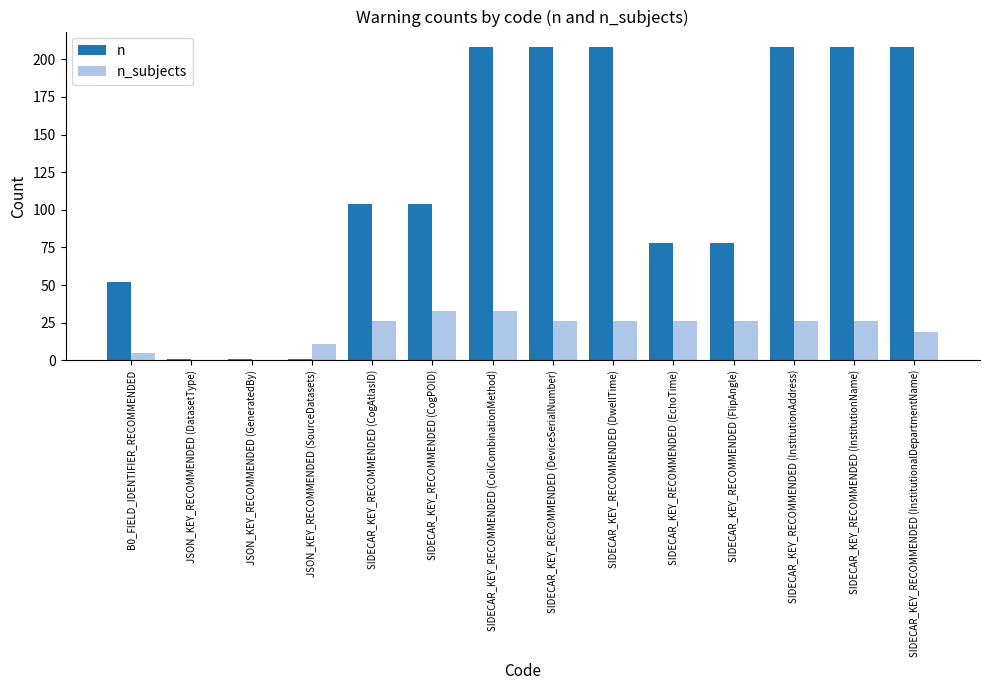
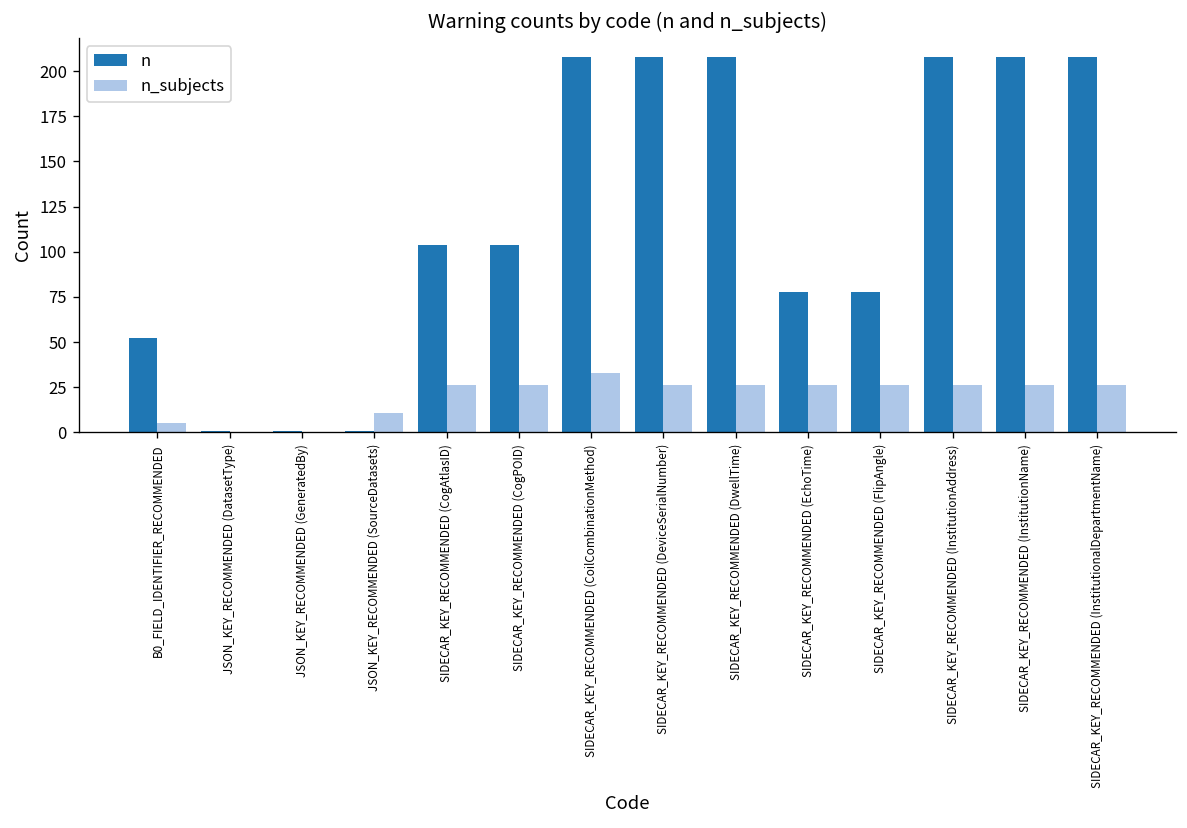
n_subjects, SIDECAR_KEY_RECOMMENDED (CogPOID): 33 -> 26
n_subjects, SIDECAR_KEY_RECOMMENDED (InstitutionalDepartmentName): 19 -> 26
